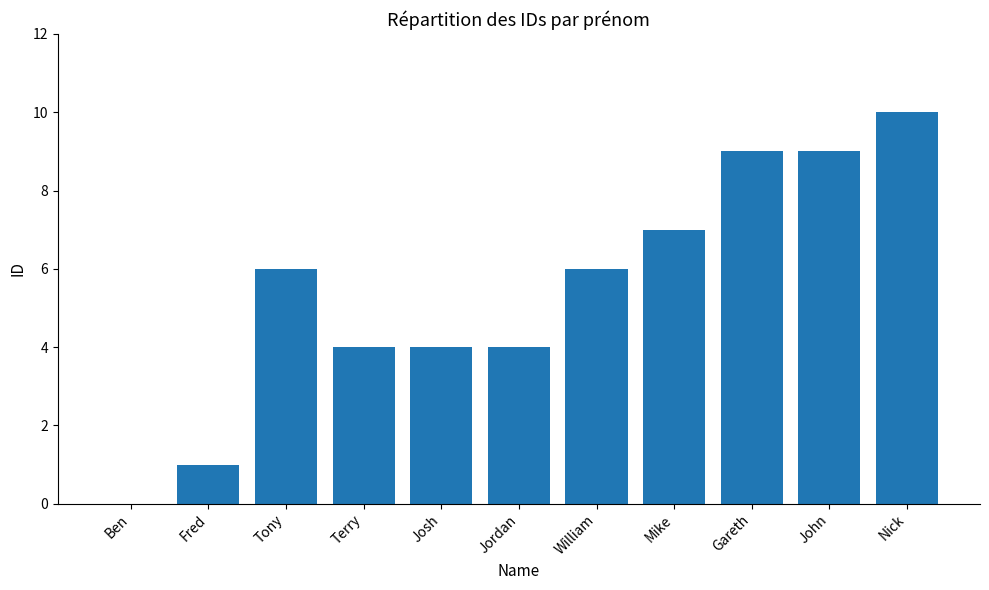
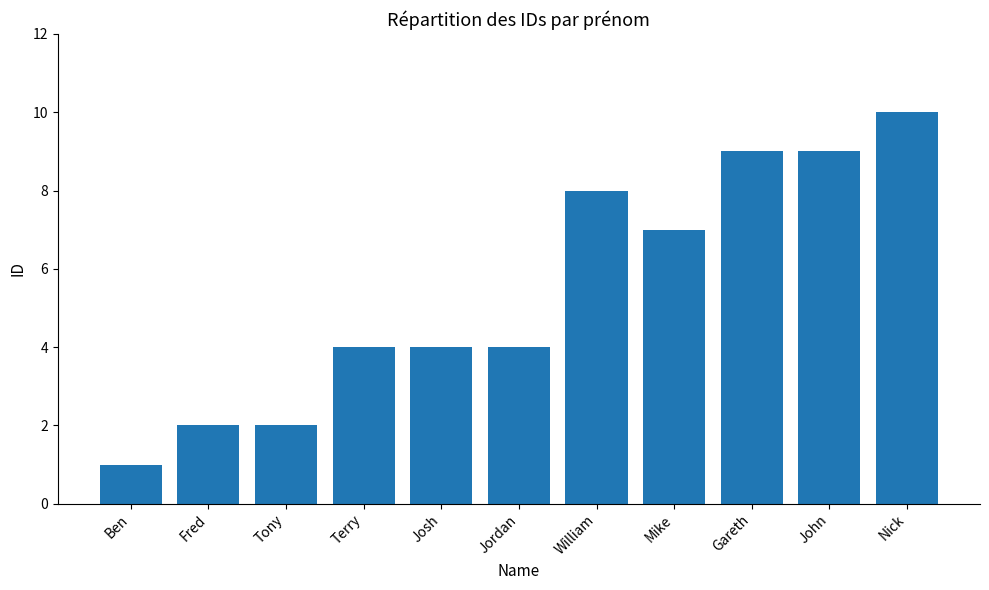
Ben: 0 -> 1
Fred: 1 -> 2
Tony: 6 -> 2
William: 6 -> 8
